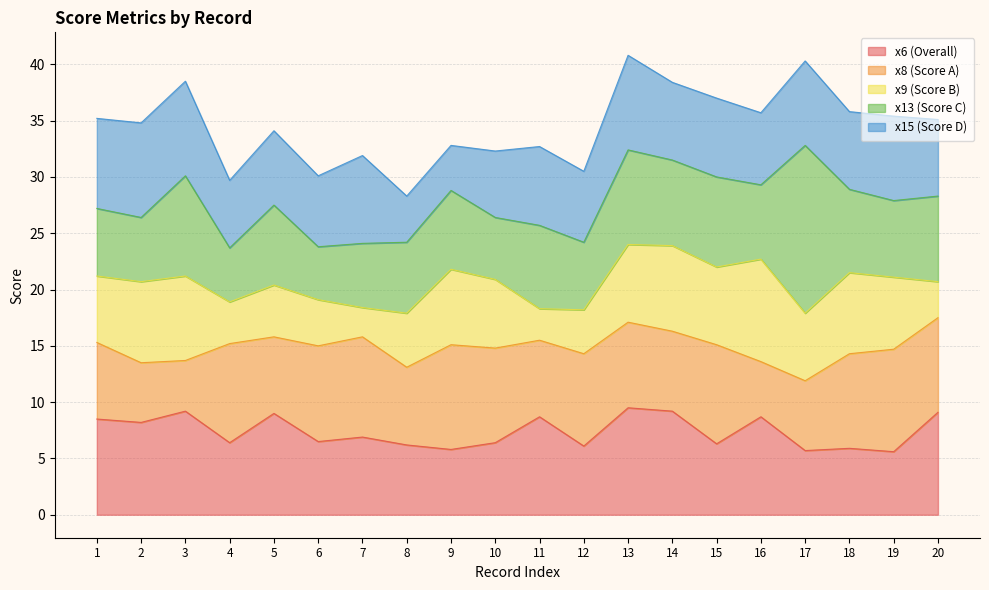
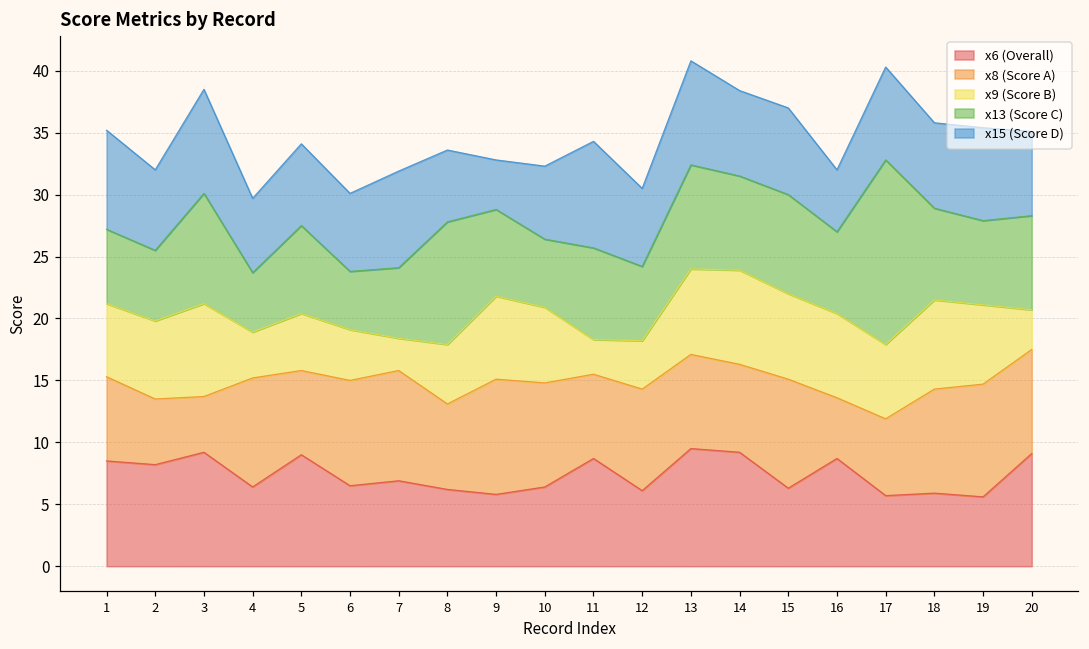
x9 (Score B), 2: 7.2 -> 6.3
x15 (Score D), 2: 8.4 -> 6.5
x13 (Score C), 8: 6.3 -> 9.9
x15 (Score D), 8: 4.1 -> 5.8
x15 (Score D), 11: 7.0 -> 8.6
x9 (Score B), 16: 9.1 -> 6.8
x15 (Score D), 16: 6.4 -> 5.0
